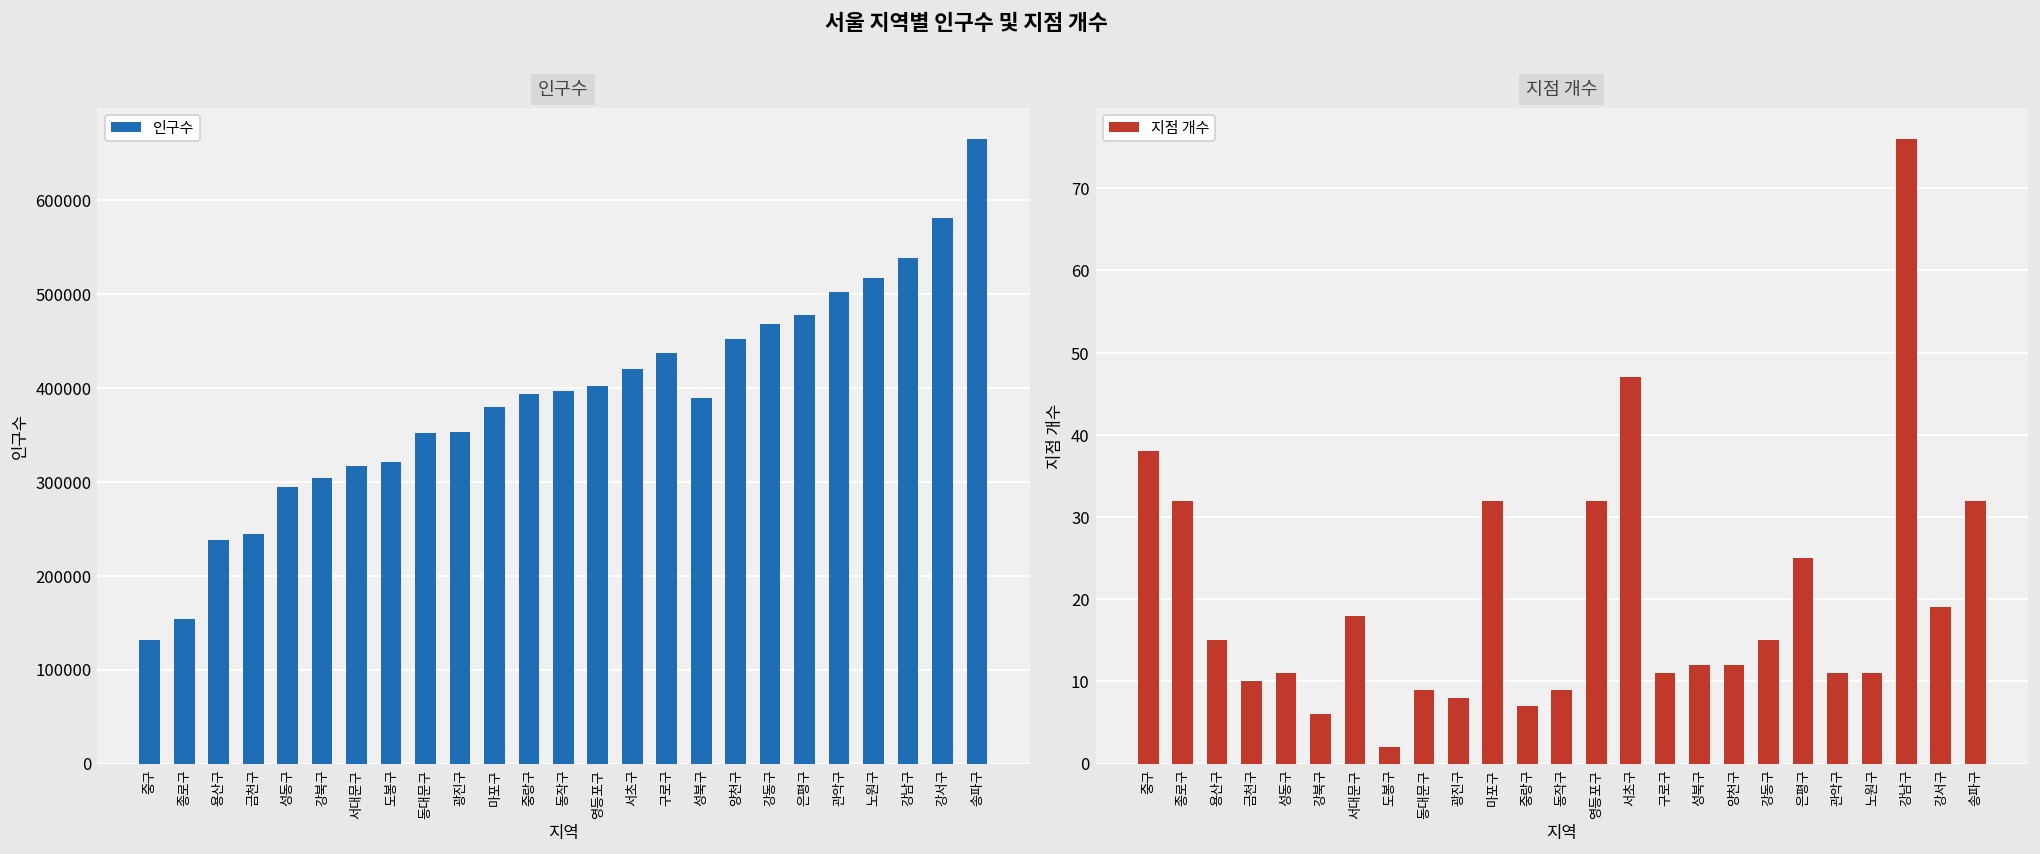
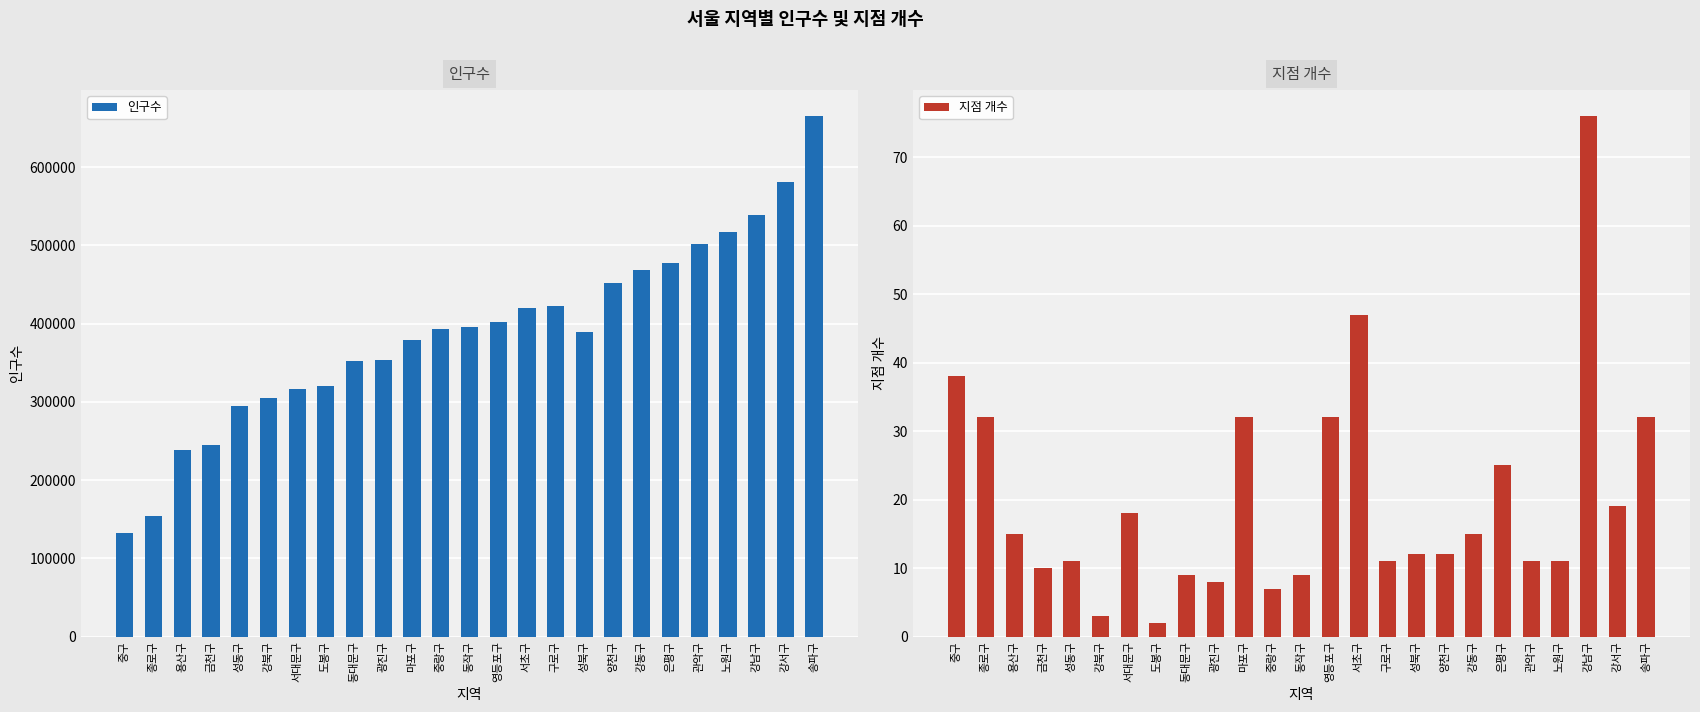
인구수, 구로구: 440000 -> 420000
지점 개수, 강북구: 6 -> 3
